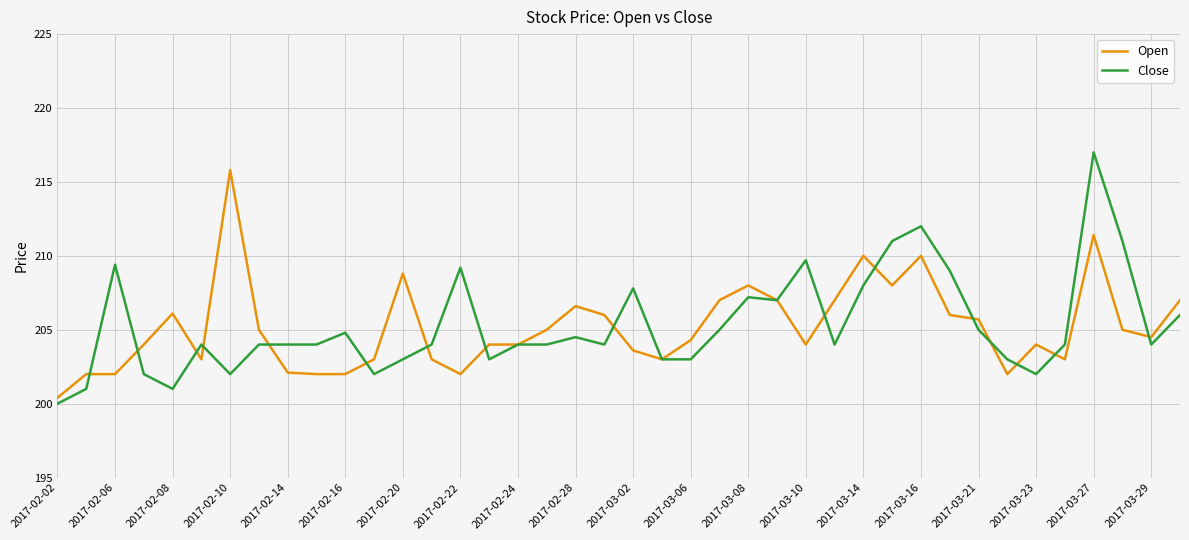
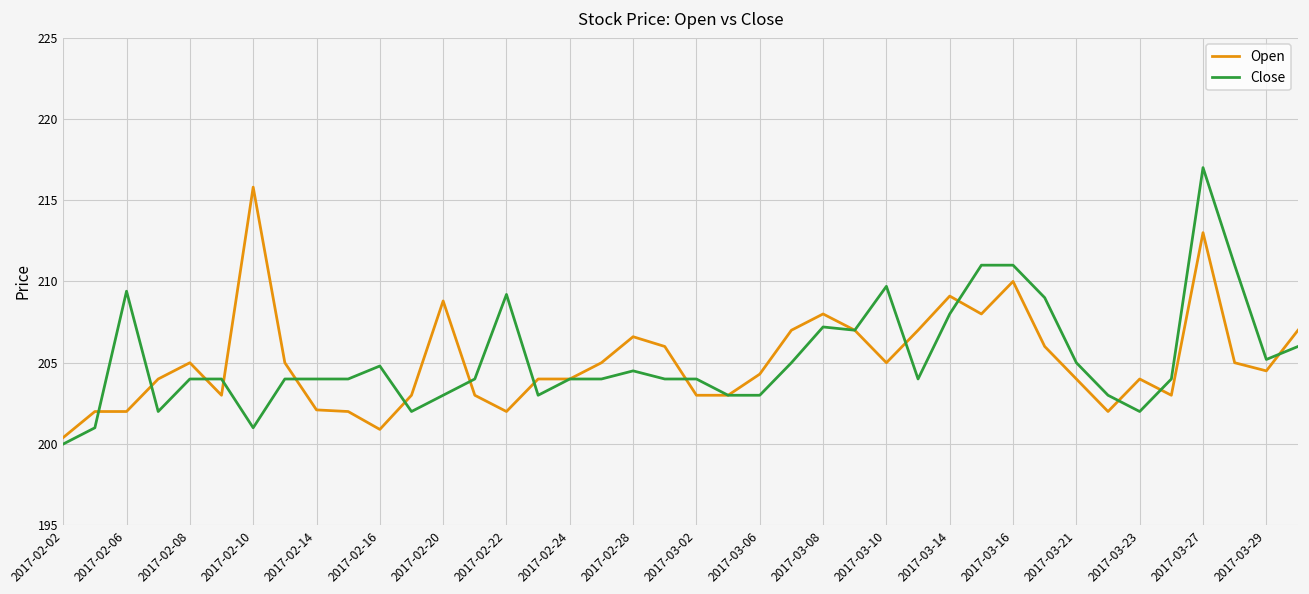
Open, 2017-02-08: 206.1 -> 205.0
Close, 2017-02-08: 201 -> 204
Close, 2017-02-10: 202 -> 201
Open, 2017-02-16: 202.0 -> 200.9
Open, 2017-03-02: 203.6 -> 203.0
Close, 2017-03-02: 207.8 -> 204.0
Open, 2017-03-10: 204 -> 205
Open, 2017-03-14: 210.0 -> 209.1
Close, 2017-03-16: 212 -> 211
Open, 2017-03-21: 205.7 -> 204.0
Open, 2017-03-27: 211.4 -> 213.0
Close, 2017-03-29: 204.0 -> 205.2
